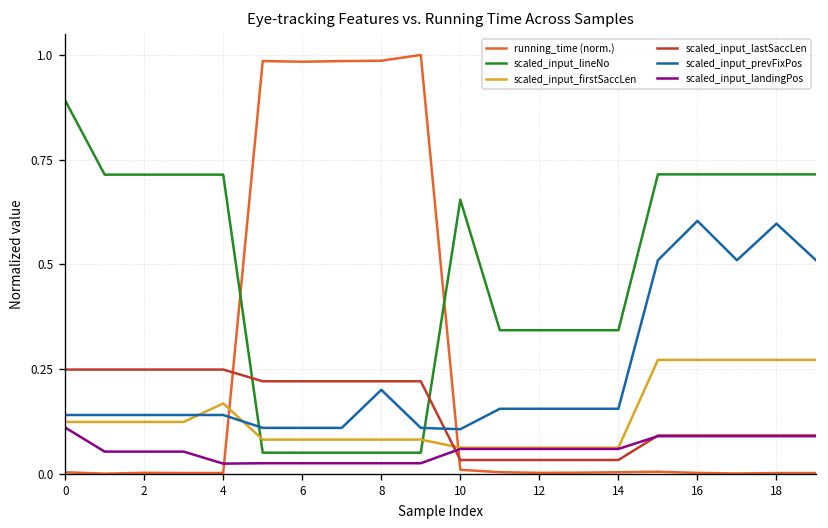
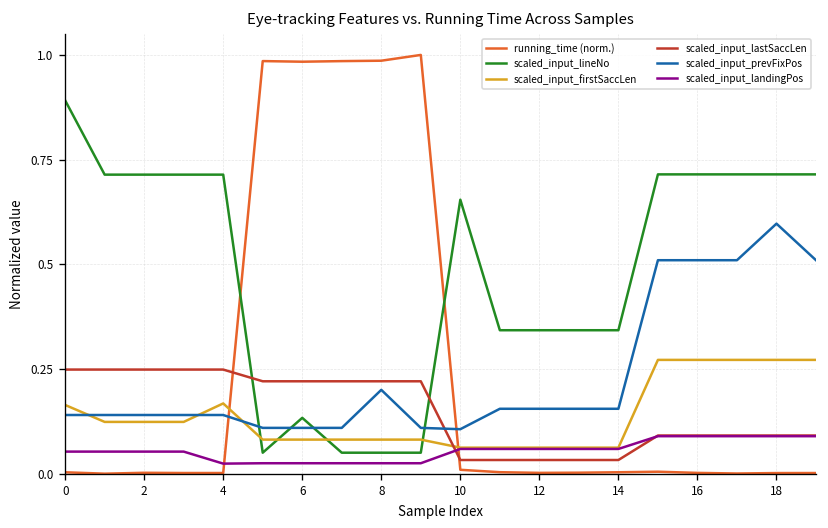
scaled_input_firstSaccLen, 0: 0.12 -> 0.16
scaled_input_landingPos, 0: 0.11 -> 0.05
scaled_input_lineNo, 6: 0.05 -> 0.13
scaled_input_prevFixPos, 16: 0.60 -> 0.51
